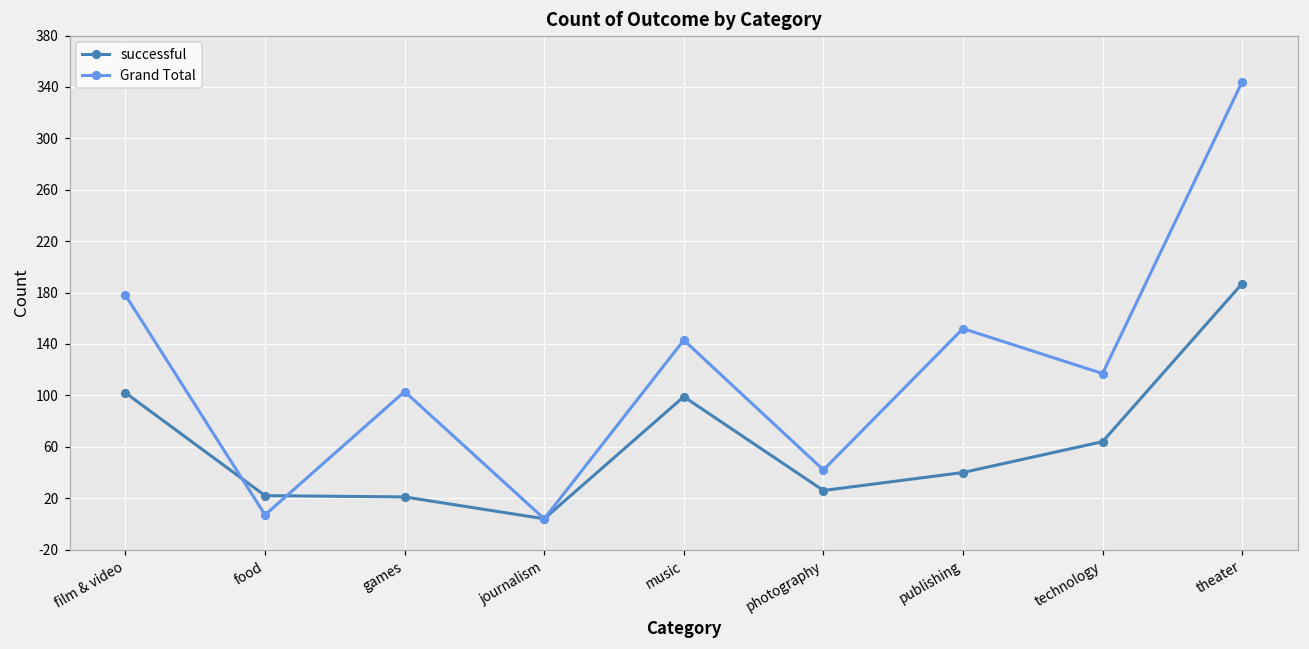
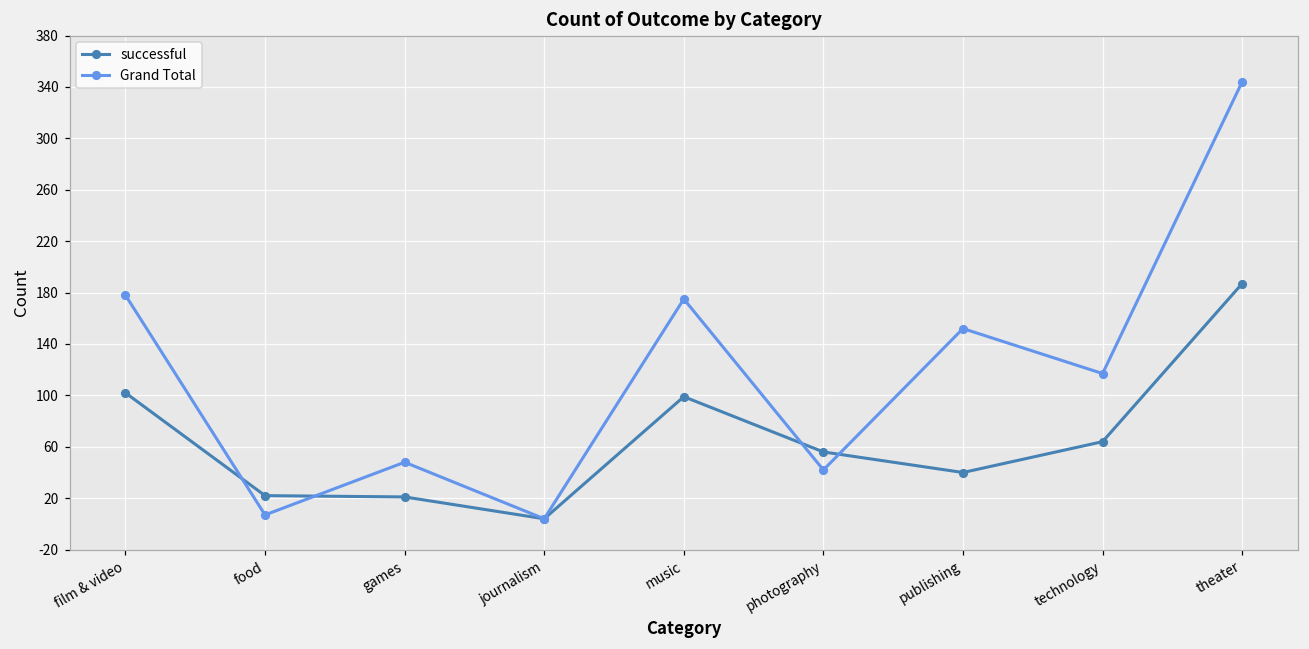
Grand Total, games: 103 -> 48
Grand Total, music: 143 -> 175
successful, photography: 26 -> 56
